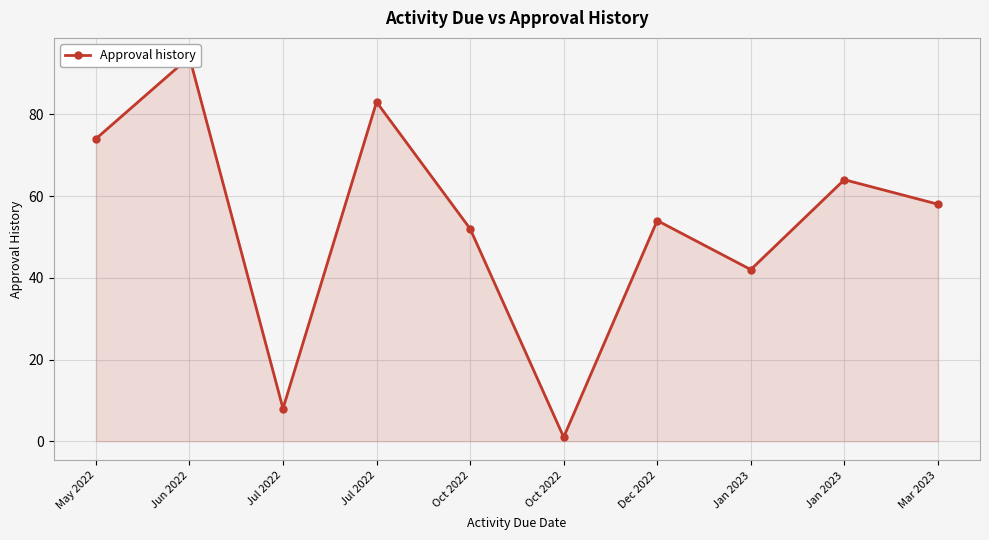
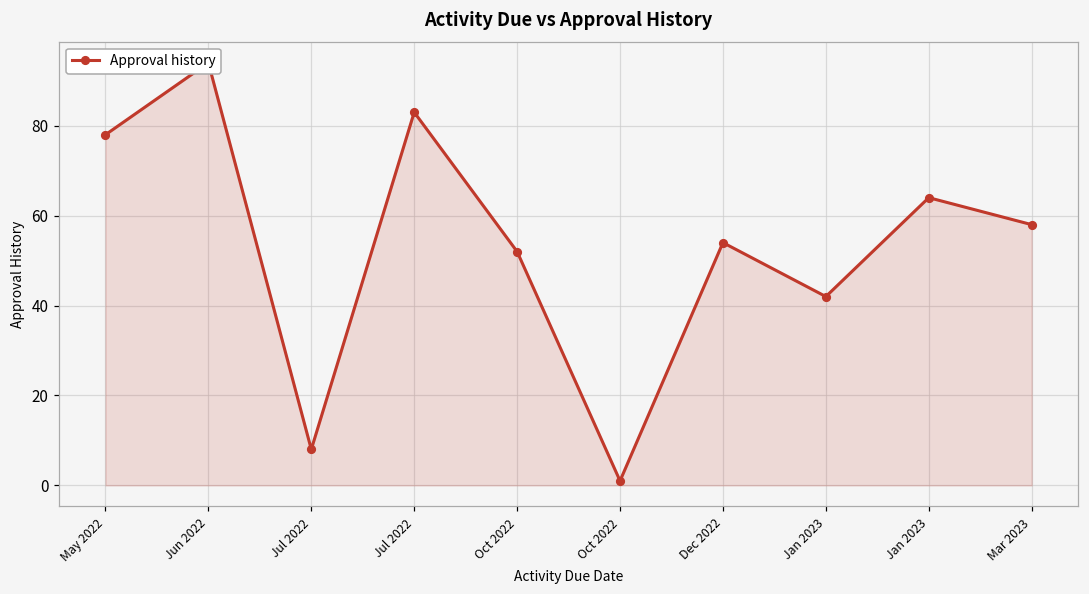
May 2022: 74 -> 78
